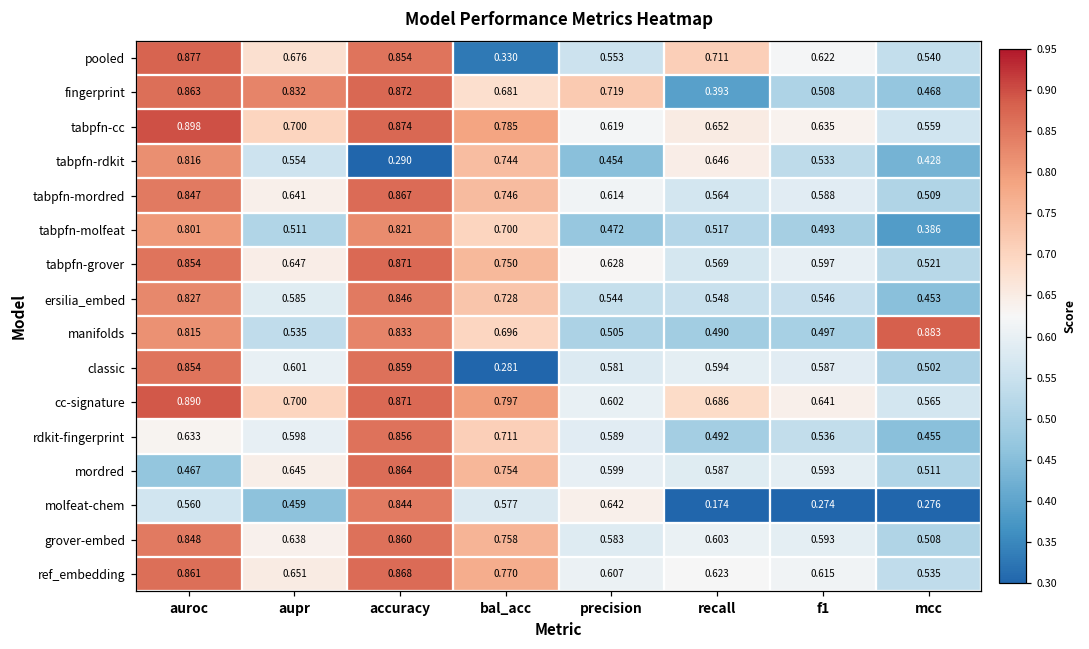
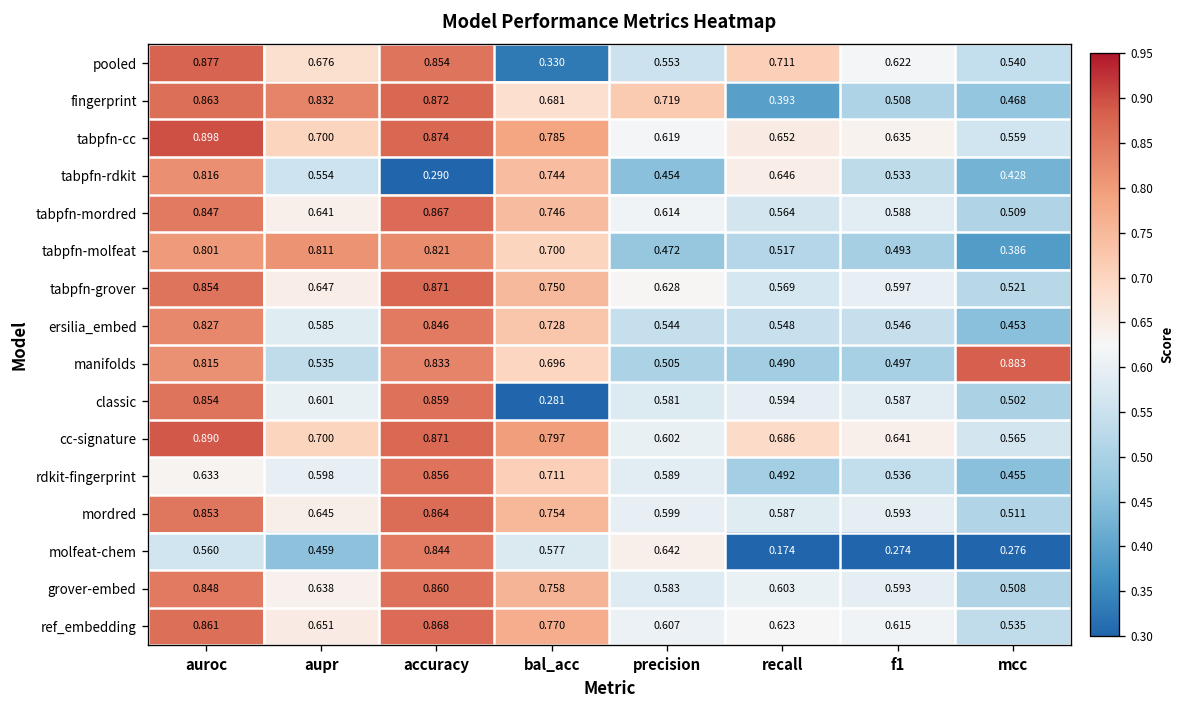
tabpfn-molfeat, aupr: 0.511 -> 0.811
mordred, auroc: 0.467 -> 0.853
